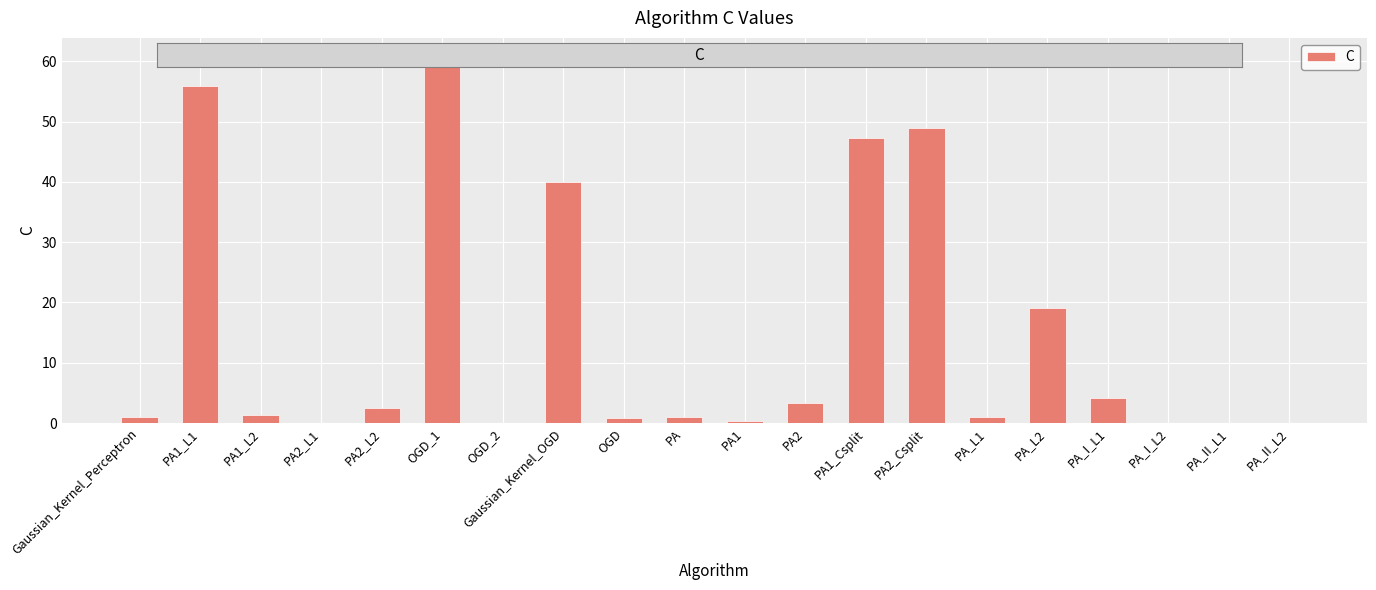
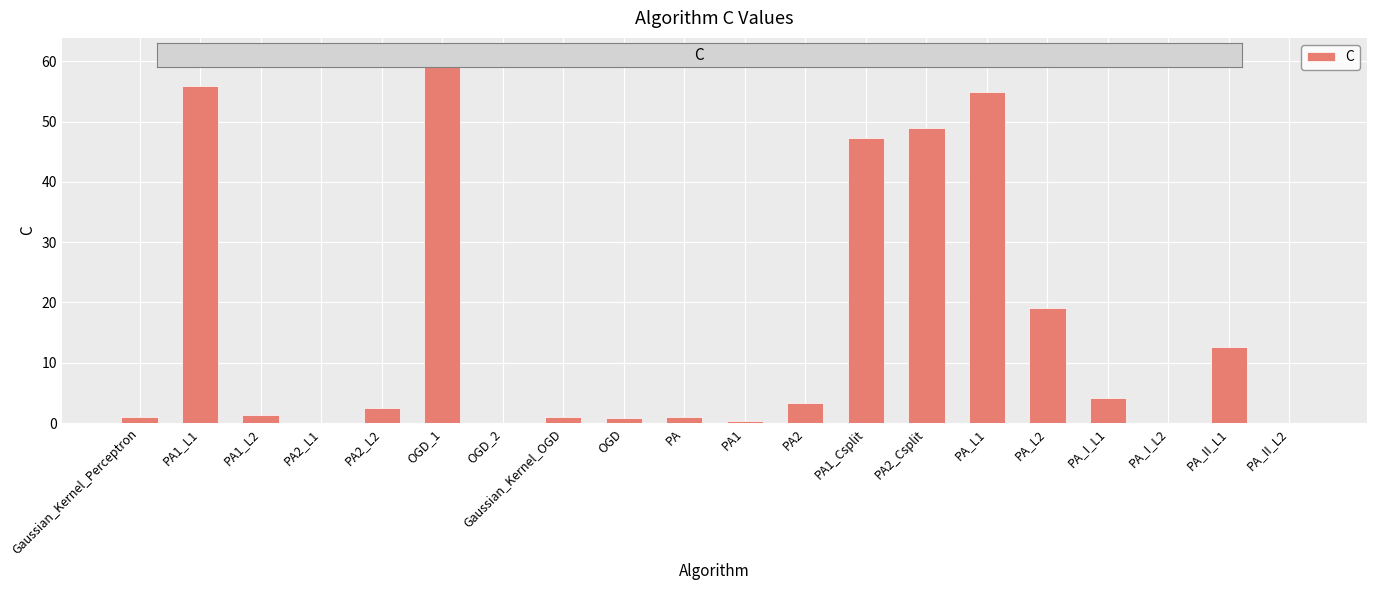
Gaussian_Kernel_OGD: 40 -> 1
PA_L1: 1 -> 55
PA_II_L1: 0 -> 13
